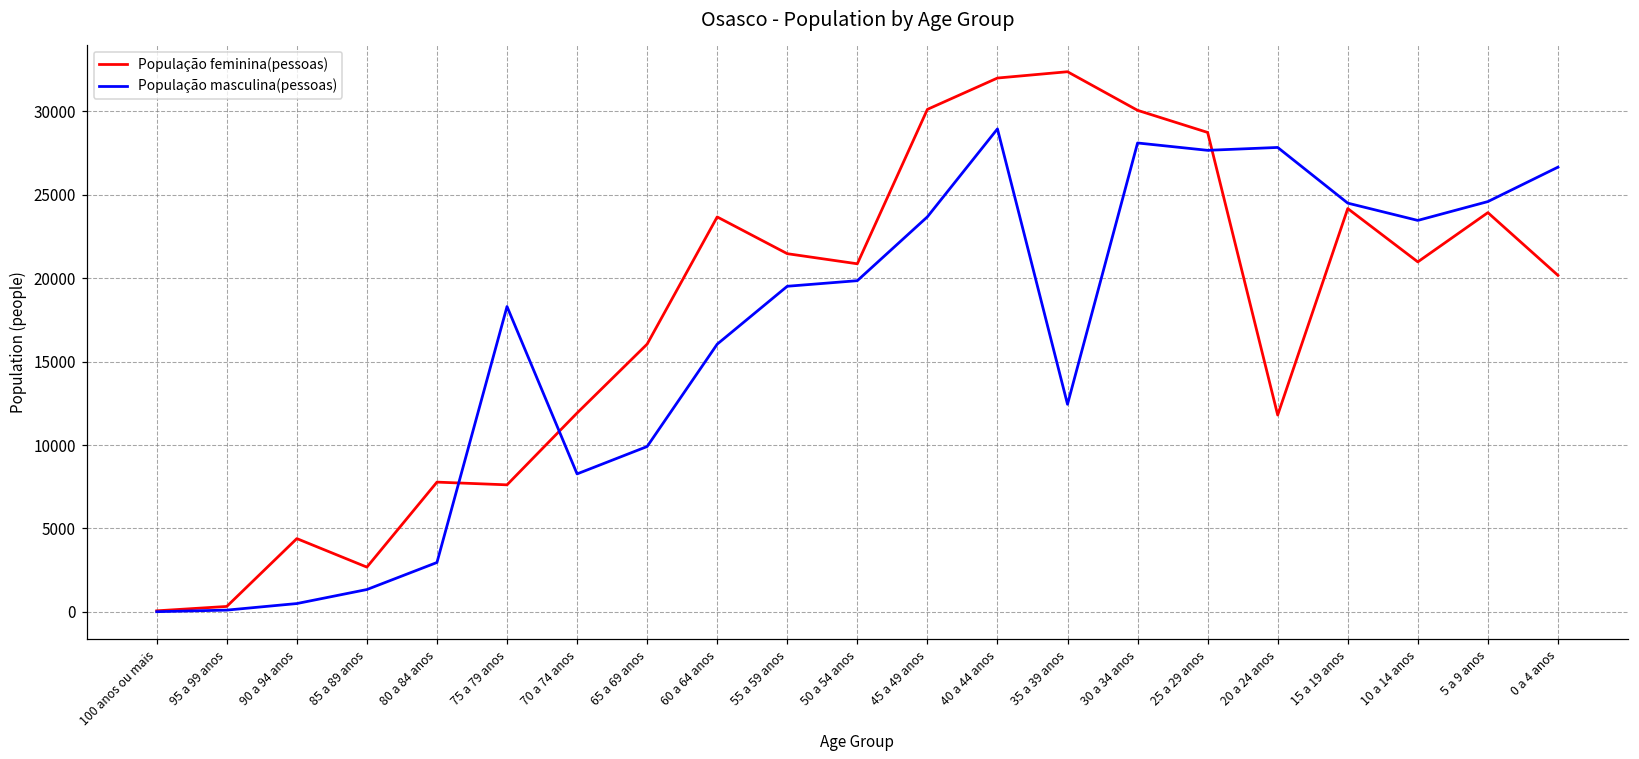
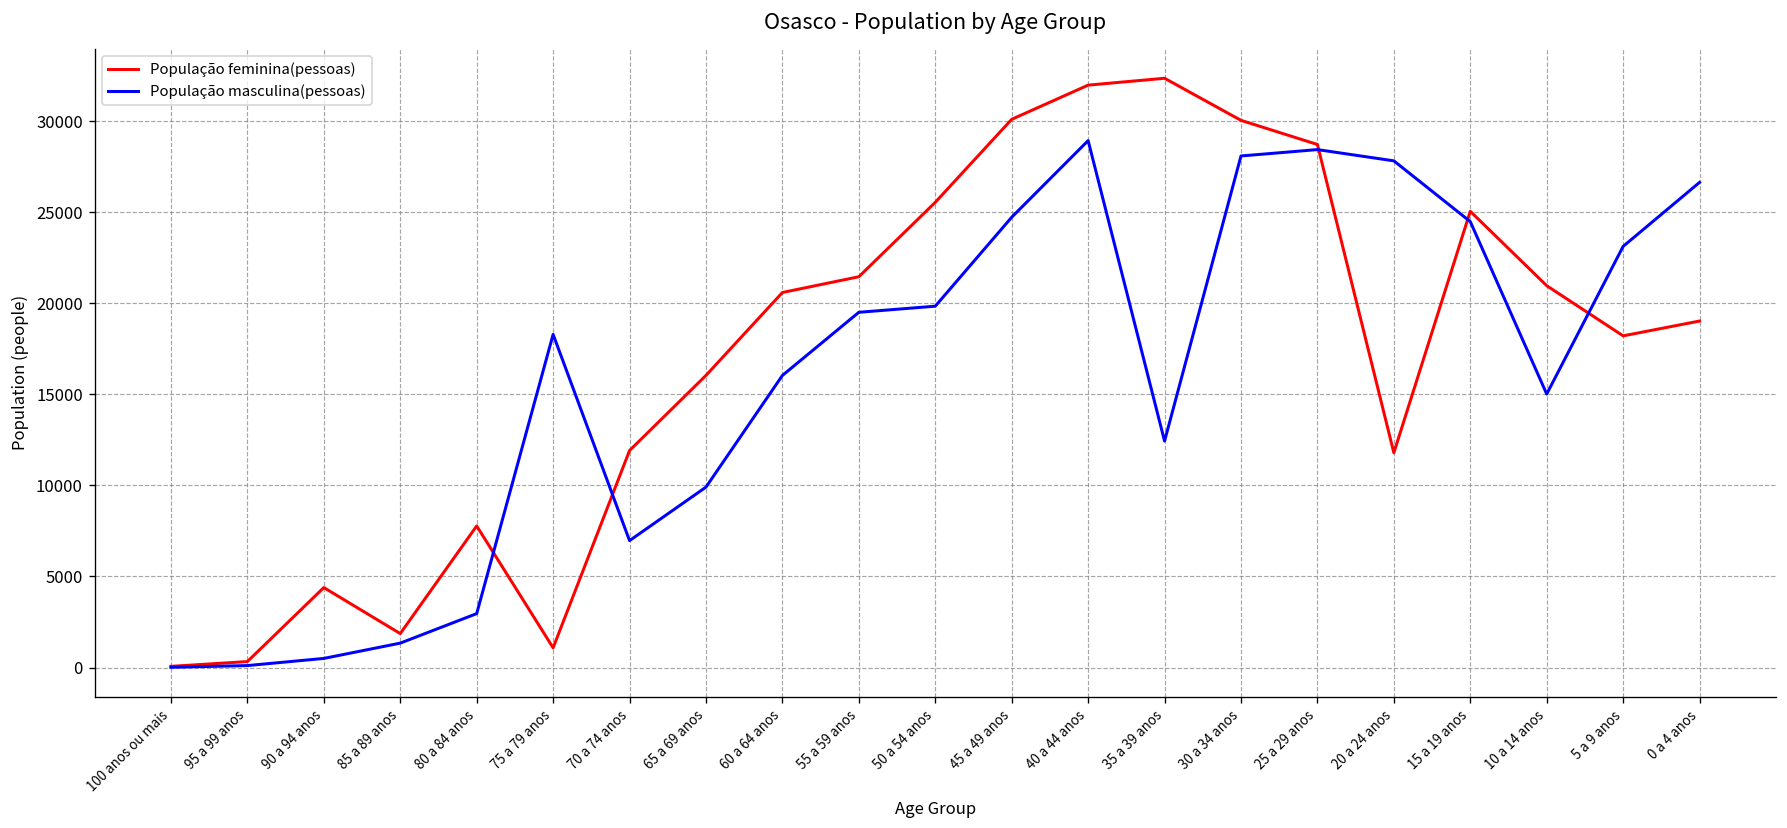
População feminina(pessoas), 85 a 89 anos: 2700 -> 1900
População feminina(pessoas), 75 a 79 anos: 7600 -> 1100
População masculina(pessoas), 70 a 74 anos: 8300 -> 7000
População feminina(pessoas), 60 a 64 anos: 23700 -> 20600
População feminina(pessoas), 50 a 54 anos: 20900 -> 25600
População masculina(pessoas), 45 a 49 anos: 23700 -> 24700
População masculina(pessoas), 25 a 29 anos: 27700 -> 28400
População feminina(pessoas), 15 a 19 anos: 24200 -> 25100
População masculina(pessoas), 10 a 14 anos: 23500 -> 15000
População feminina(pessoas), 5 a 9 anos: 23900 -> 18200
População masculina(pessoas), 5 a 9 anos: 24600 -> 23100
População feminina(pessoas), 0 a 4 anos: 20200 -> 19000
